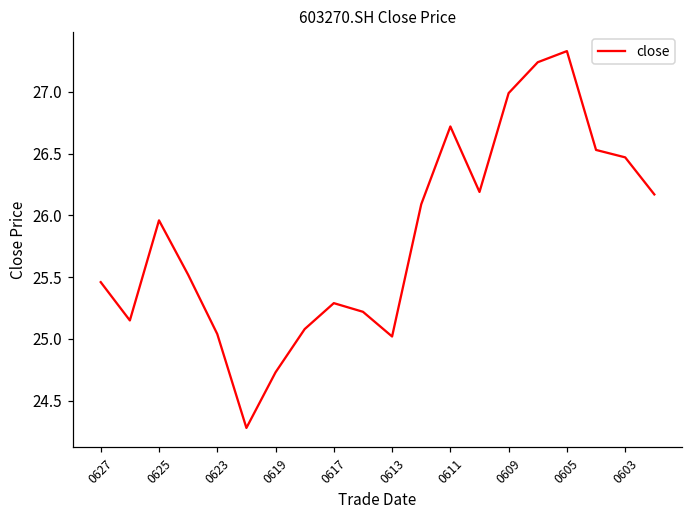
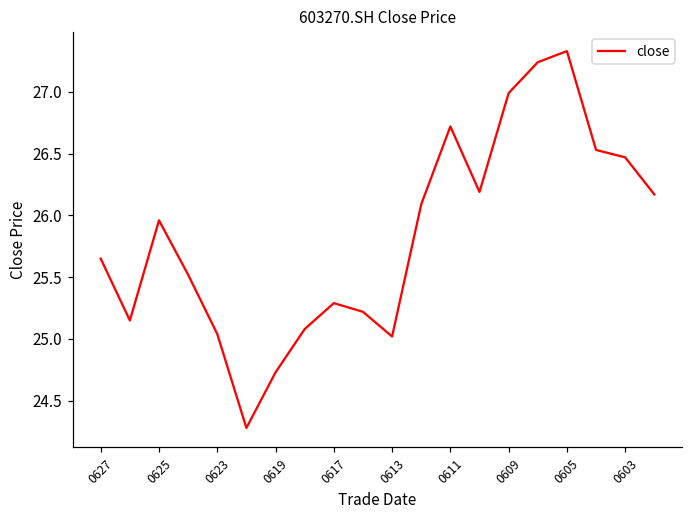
0627: 25.46 -> 25.65
